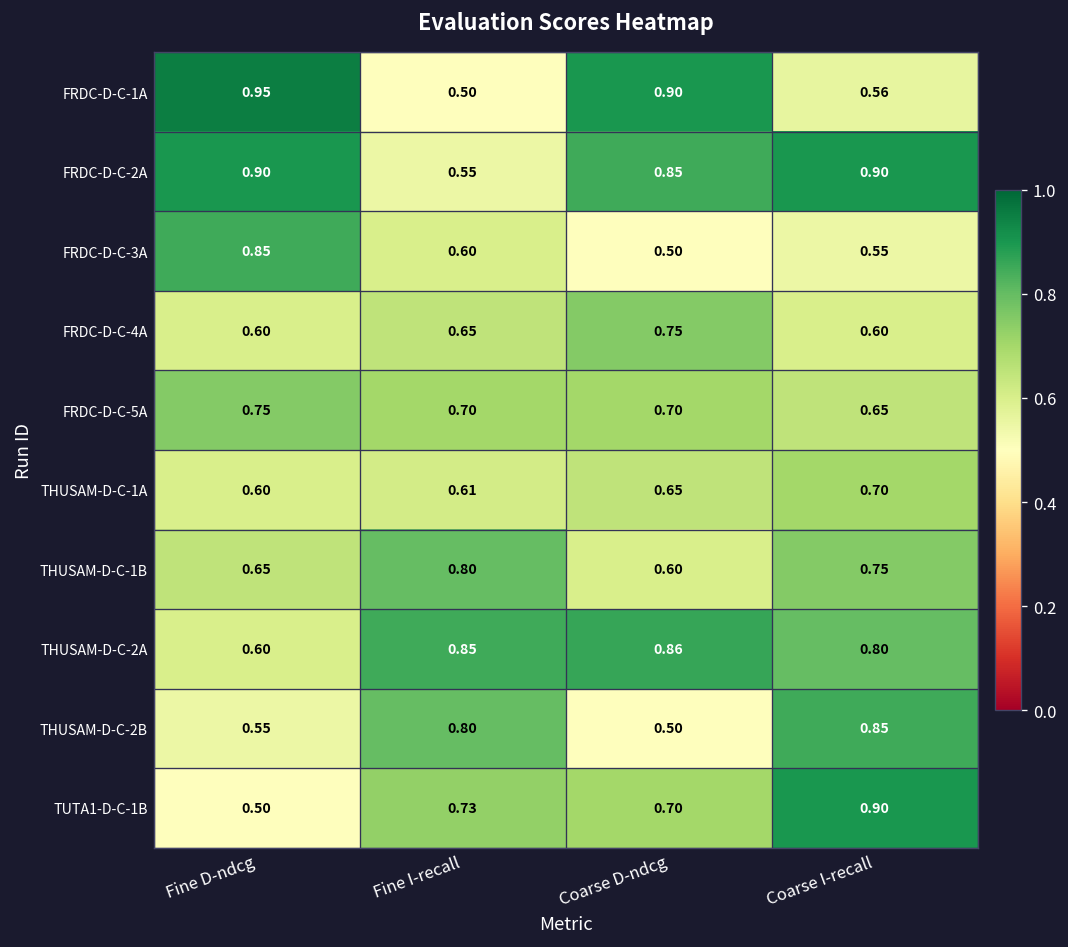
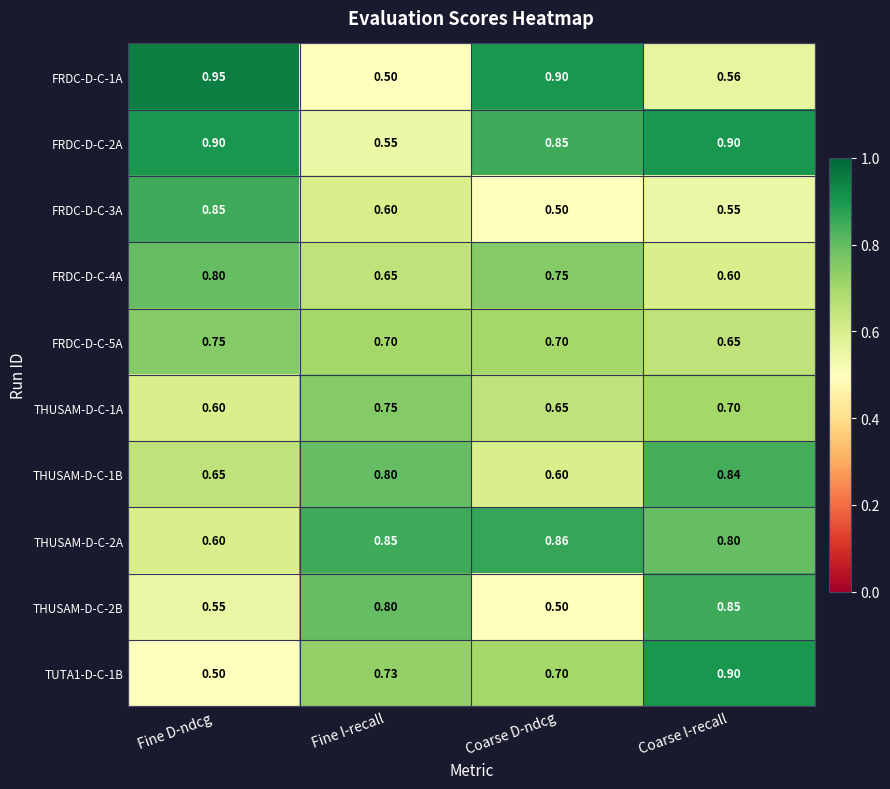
FRDC-D-C-4A, Fine D-ndcg: 0.60 -> 0.80
THUSAM-D-C-1A, Fine I-recall: 0.61 -> 0.75
THUSAM-D-C-1B, Coarse I-recall: 0.75 -> 0.84
